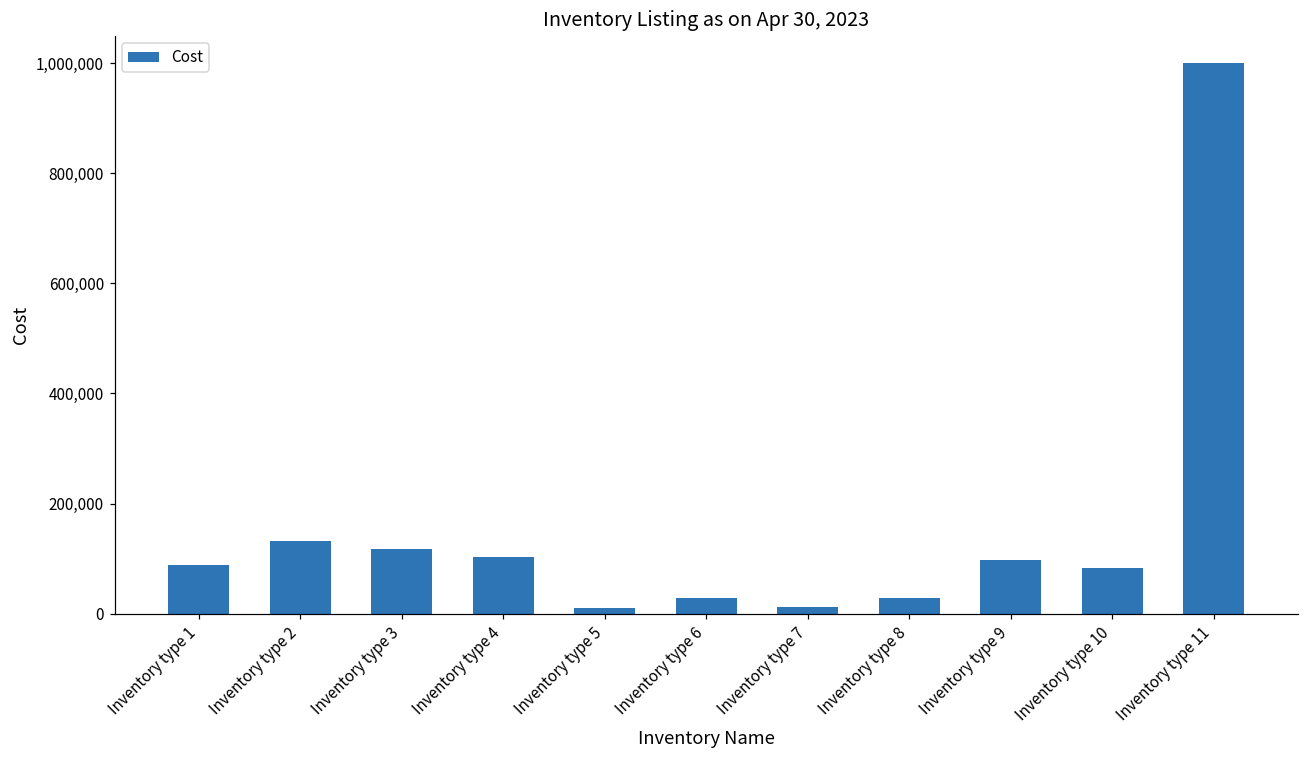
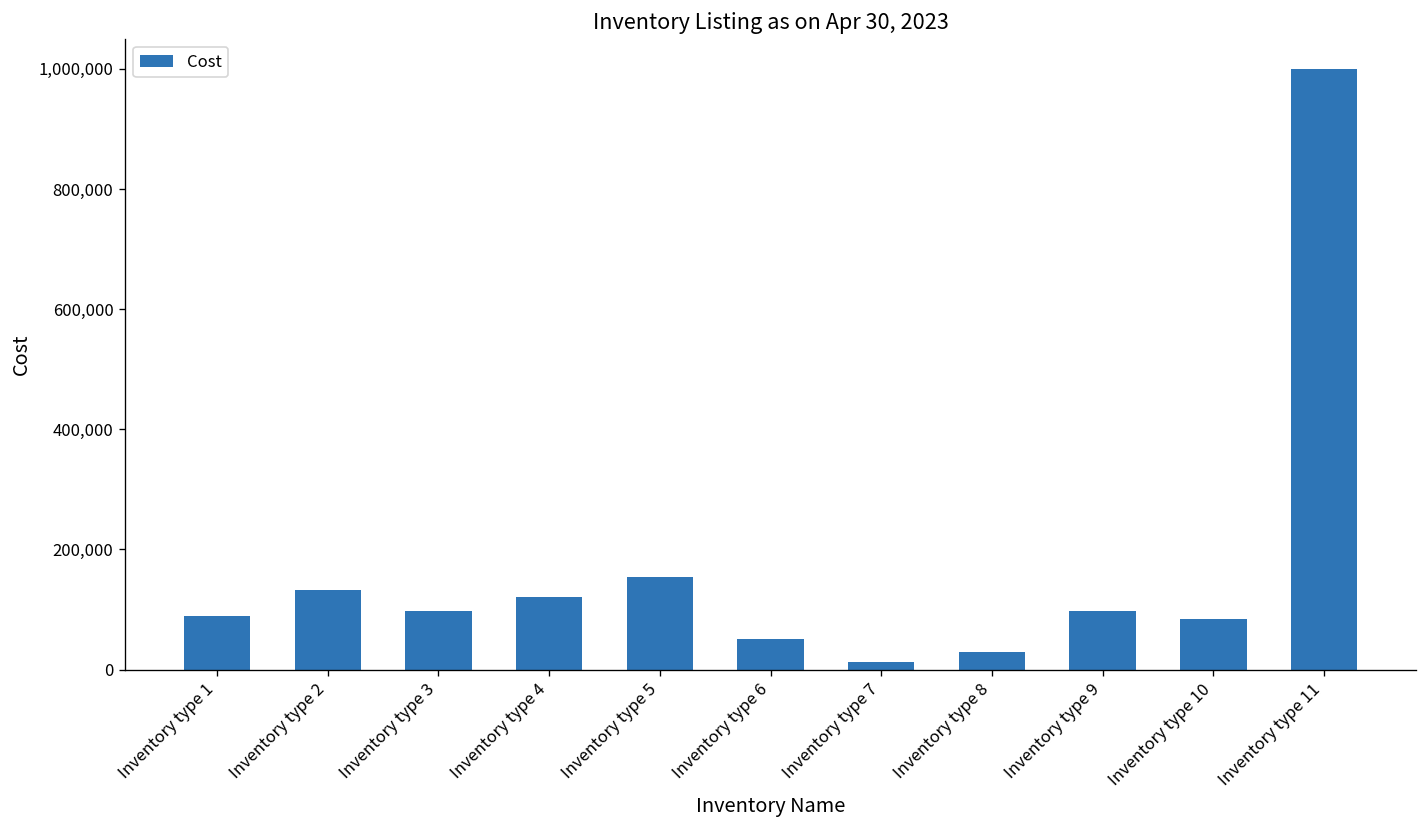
Inventory type 3: 120,000 -> 100,000
Inventory type 4: 100,000 -> 120,000
Inventory type 5: 10,000 -> 150,000
Inventory type 6: 30,000 -> 50,000
